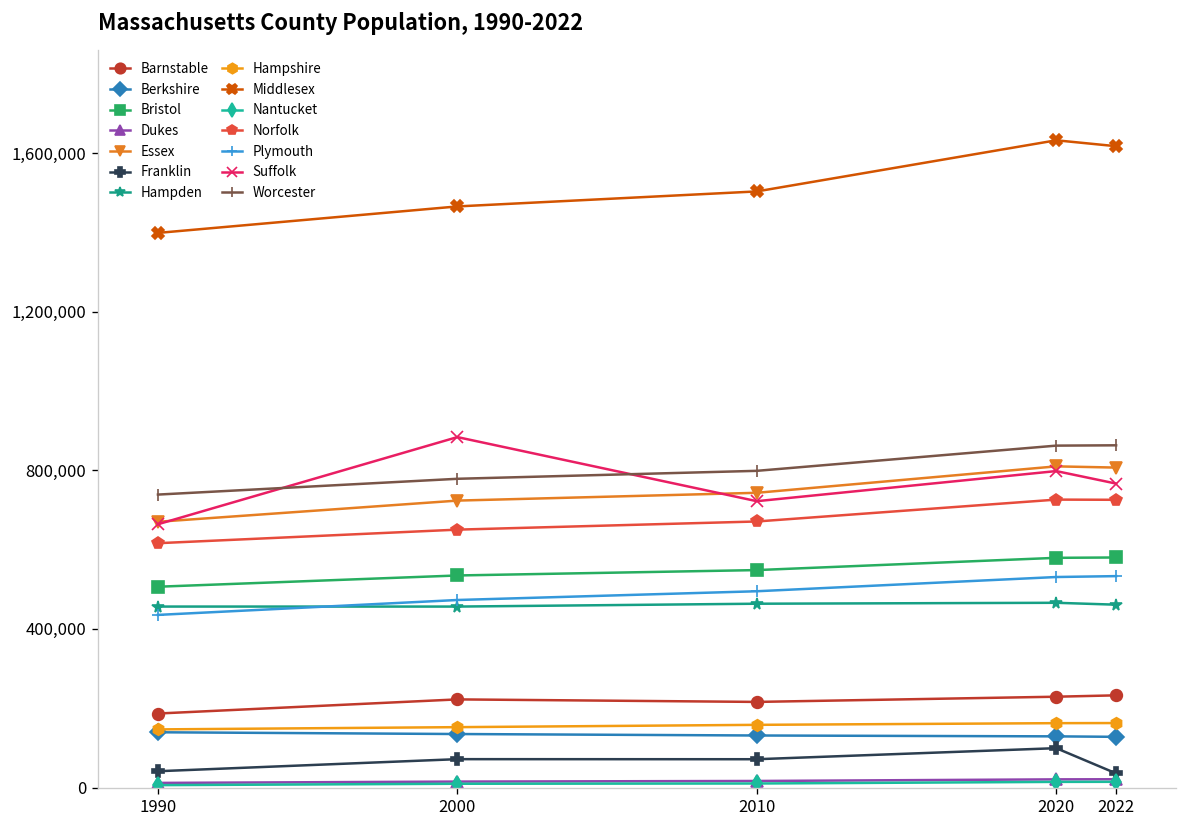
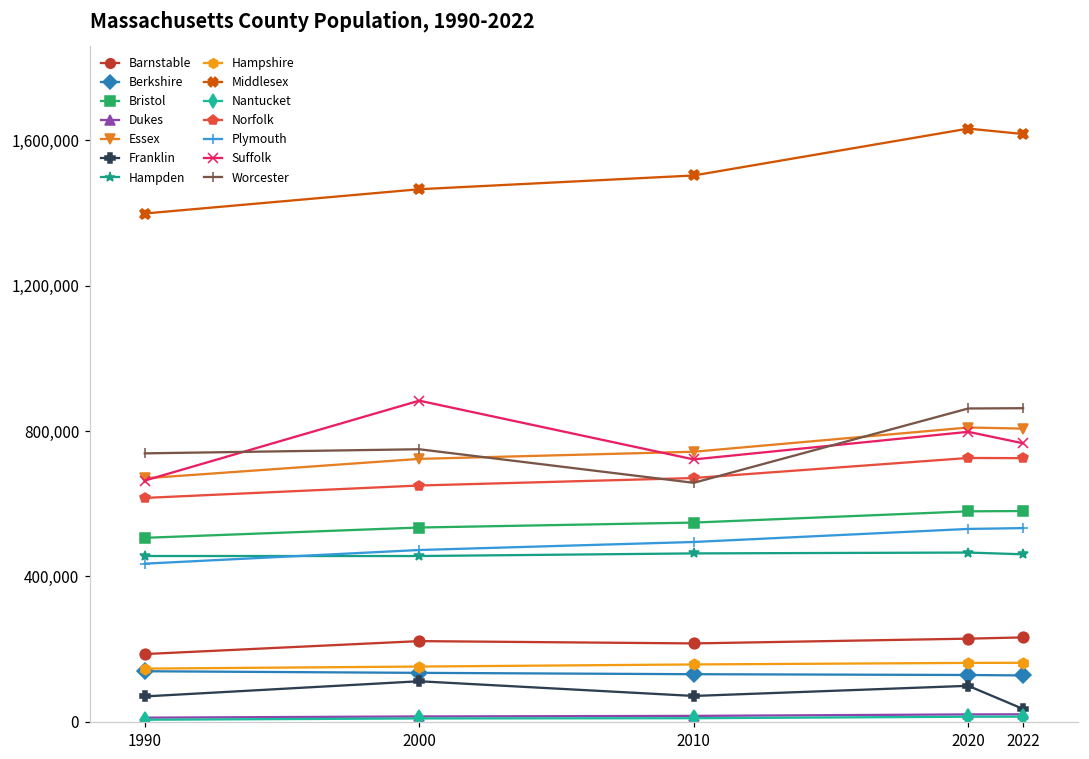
Franklin, 1990: 40,000 -> 70,000
Franklin, 2000: 70,000 -> 110,000
Worcester, 2000: 780,000 -> 750,000
Worcester, 2010: 800,000 -> 660,000
